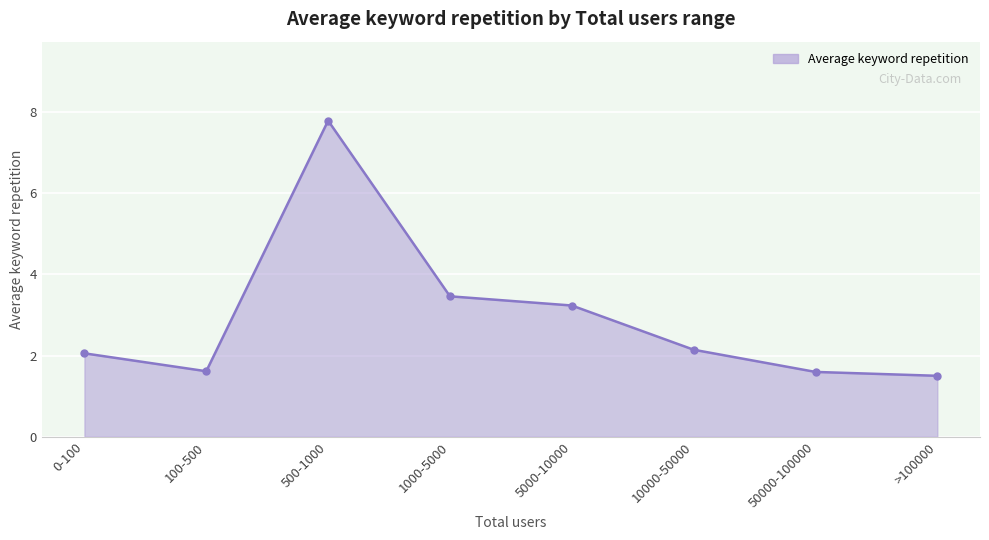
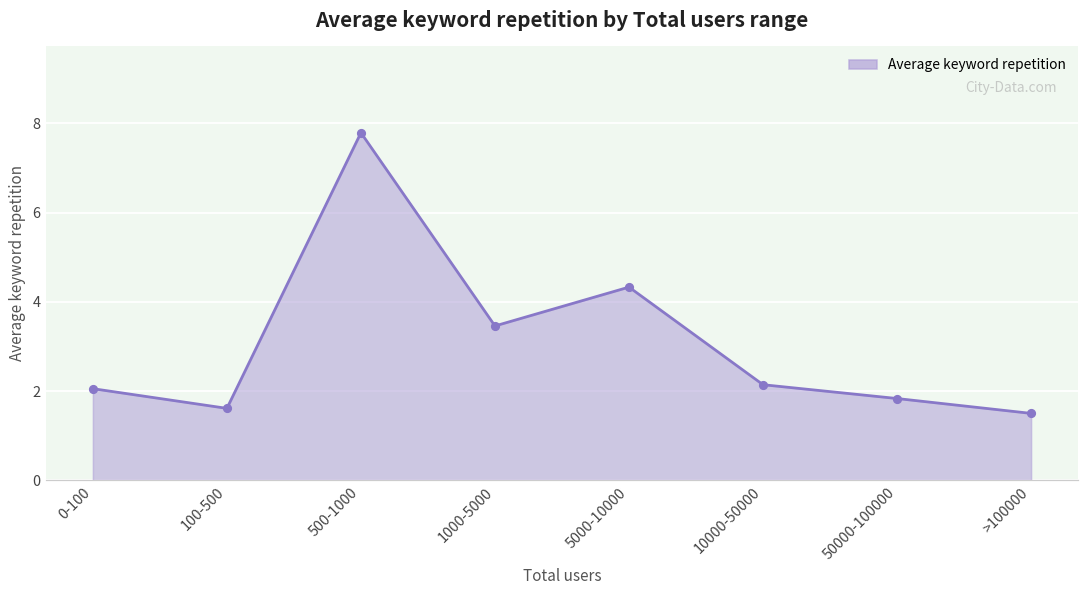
5000-10000: 3.2 -> 4.3
50000-100000: 1.6 -> 1.8
